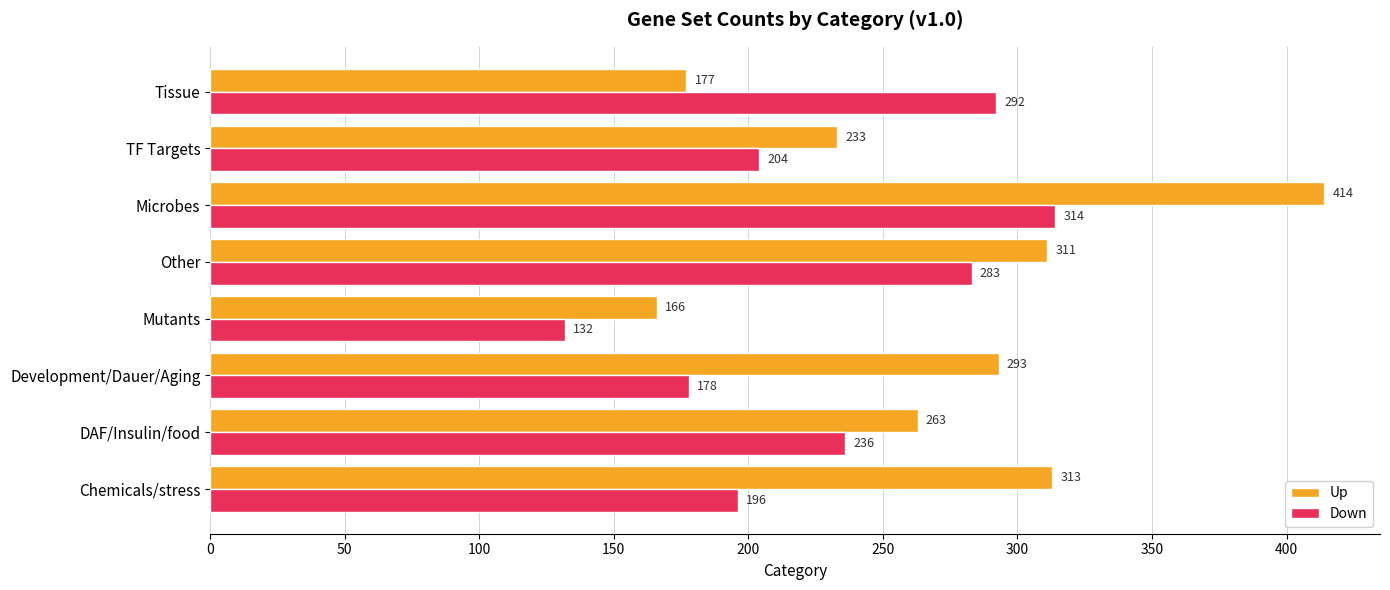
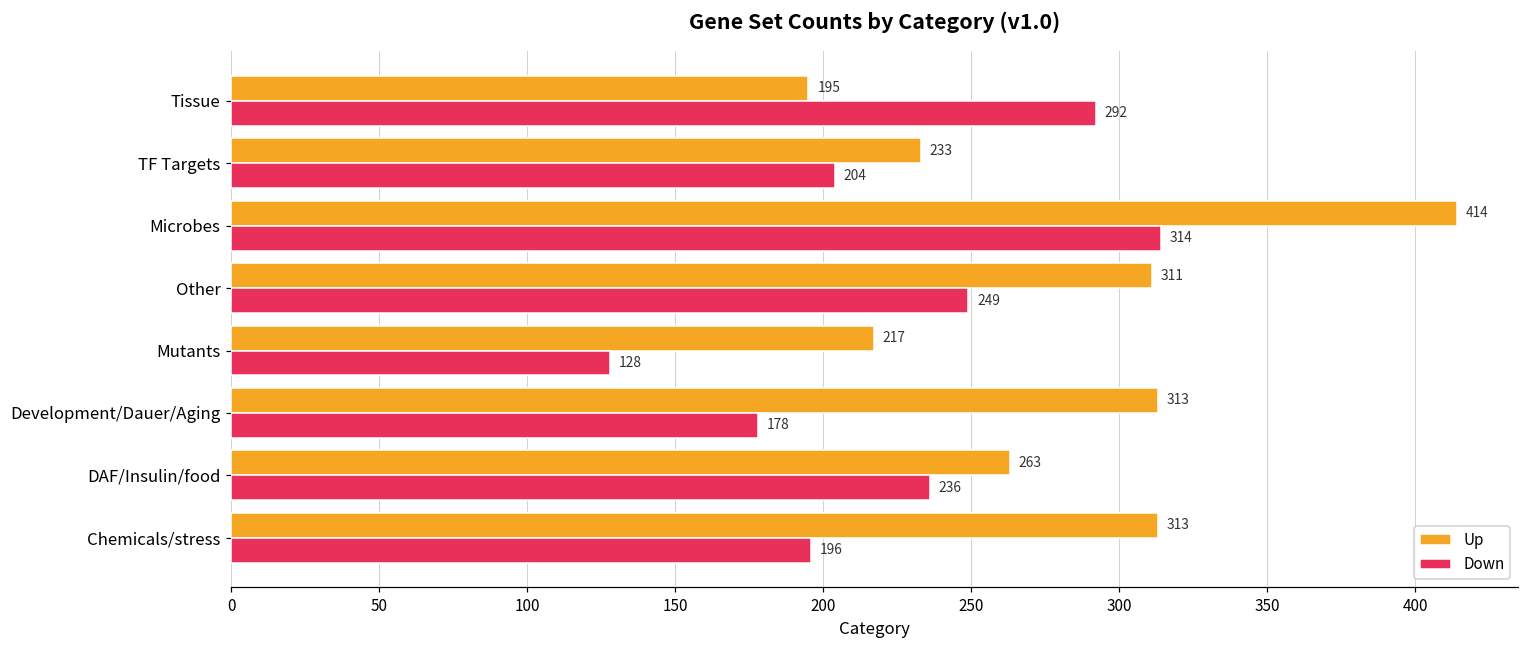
Up, Tissue: 177 -> 195
Down, Other: 283 -> 249
Up, Mutants: 166 -> 217
Down, Mutants: 132 -> 128
Up, Development/Dauer/Aging: 293 -> 313
